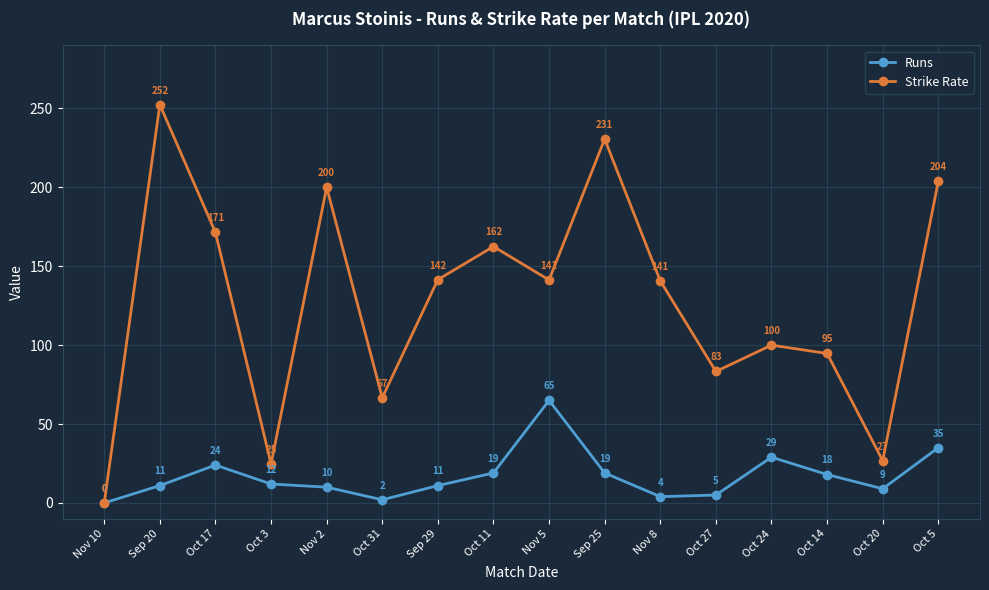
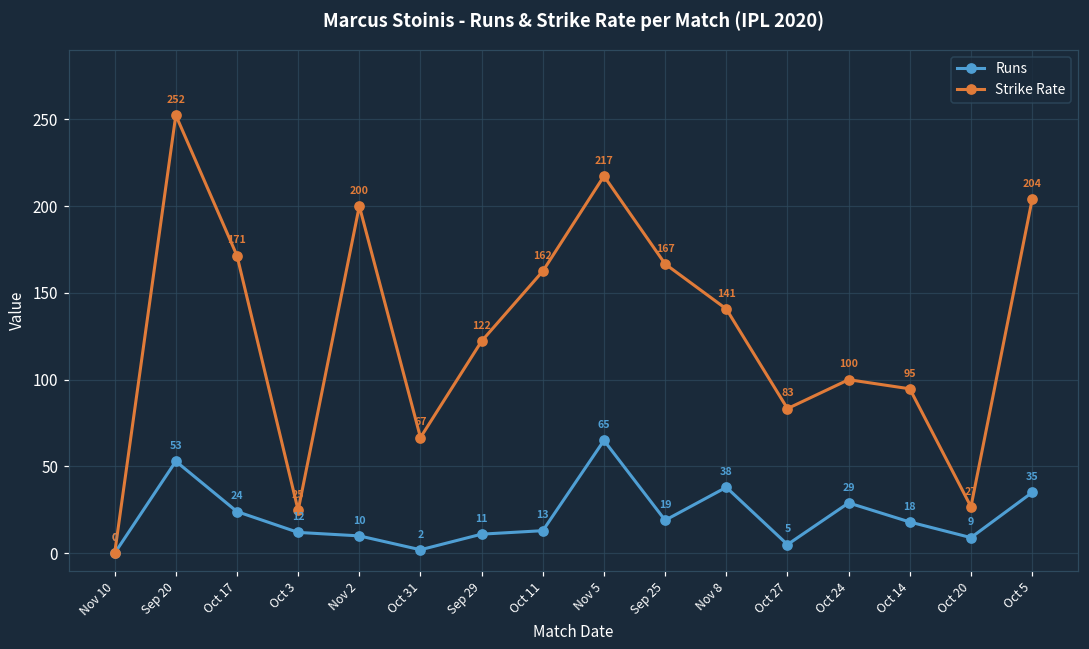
Runs, Sep 20: 11 -> 53
Strike Rate, Sep 29: 142 -> 122
Runs, Oct 11: 19 -> 13
Strike Rate, Nov 5: 141 -> 217
Strike Rate, Sep 25: 231 -> 167
Runs, Nov 8: 4 -> 38
